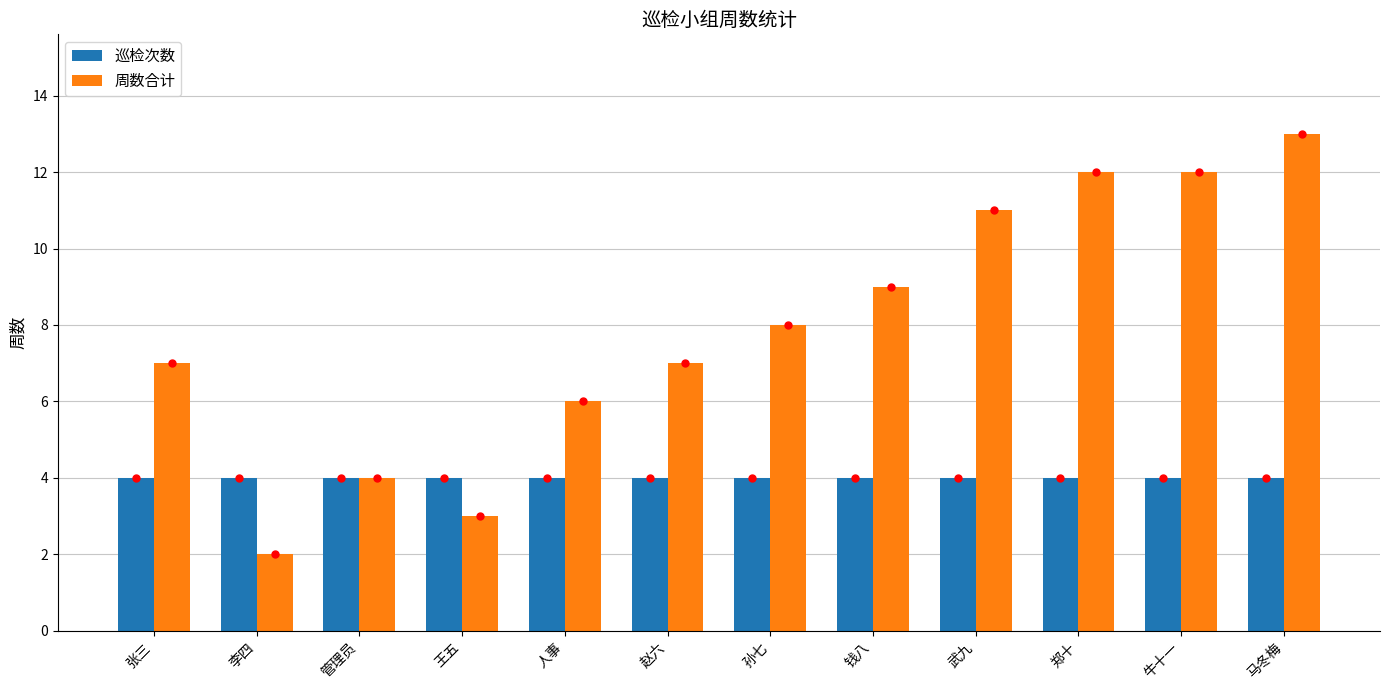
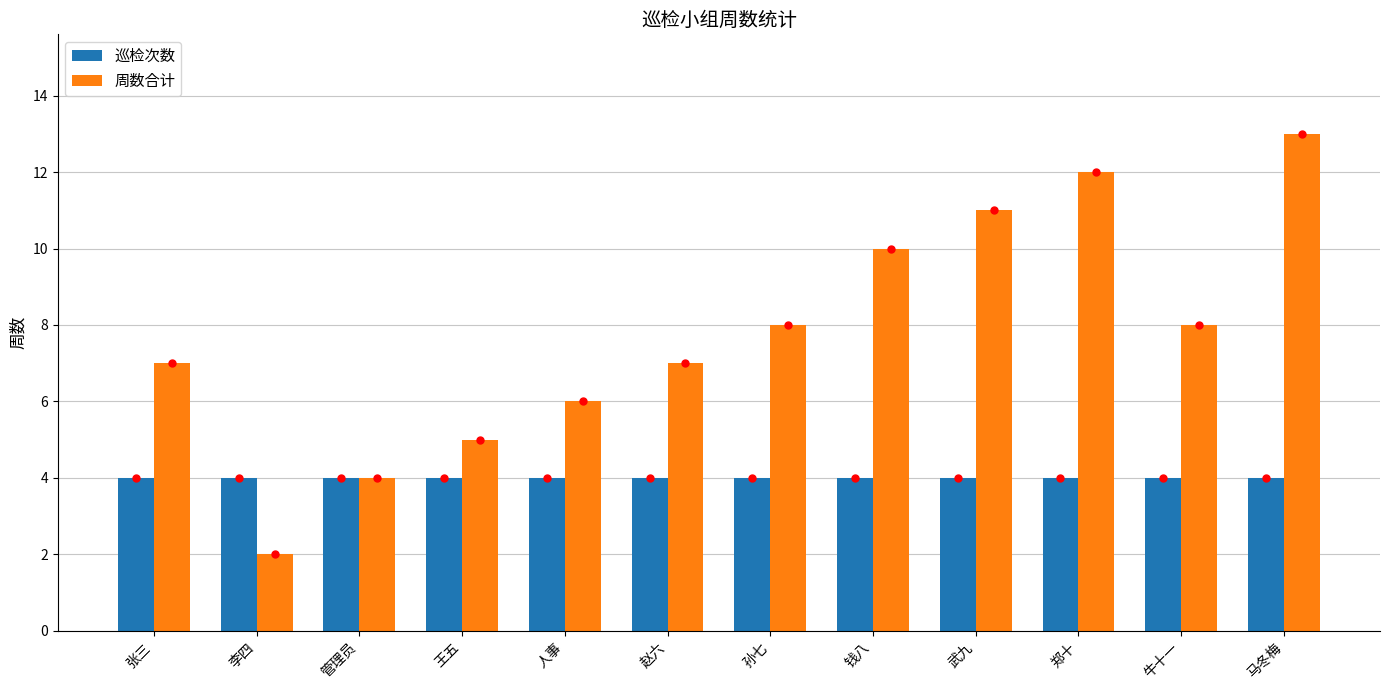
周数合计, 王五: 3 -> 5
周数合计, 钱八: 9 -> 10
周数合计, 牛十一: 12 -> 8
